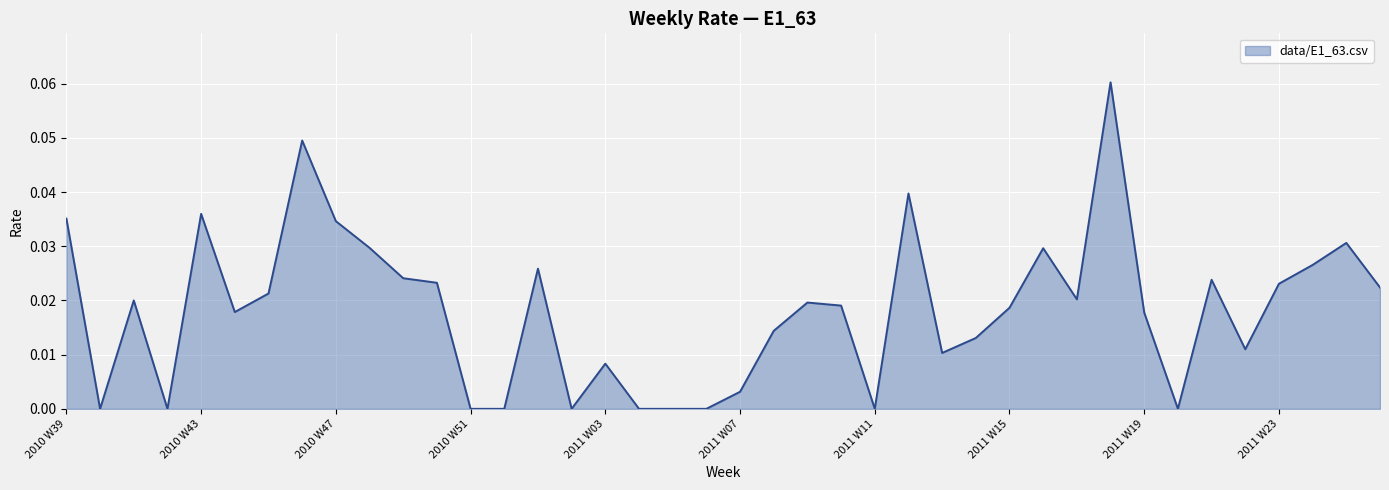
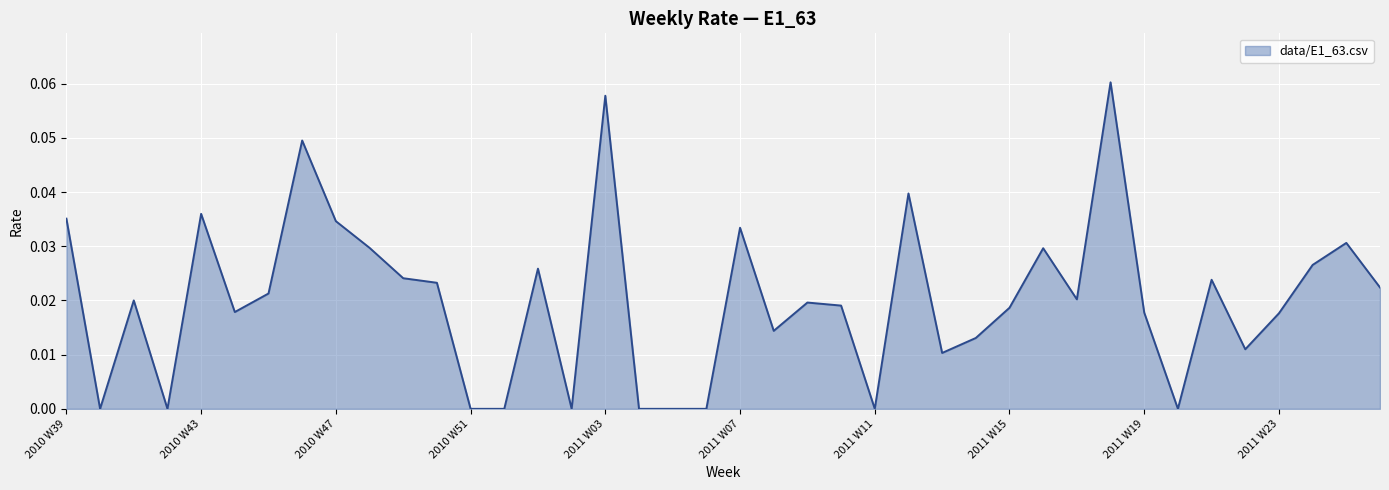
2011 W03: 0.008 -> 0.058
2011 W07: 0.003 -> 0.033
2011 W23: 0.023 -> 0.018
